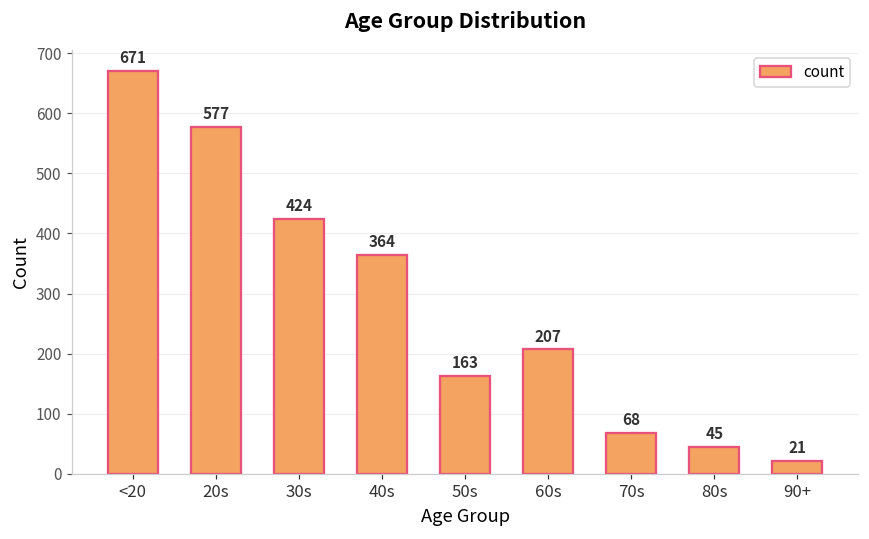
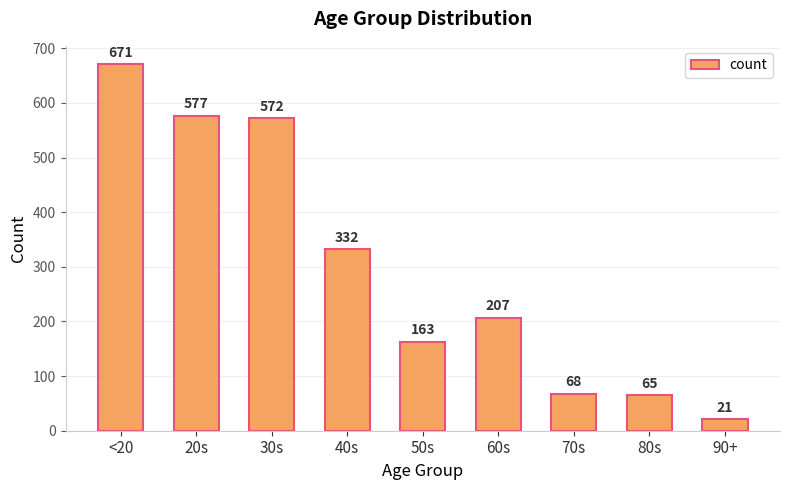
30s: 424 -> 572
40s: 364 -> 332
80s: 45 -> 65
